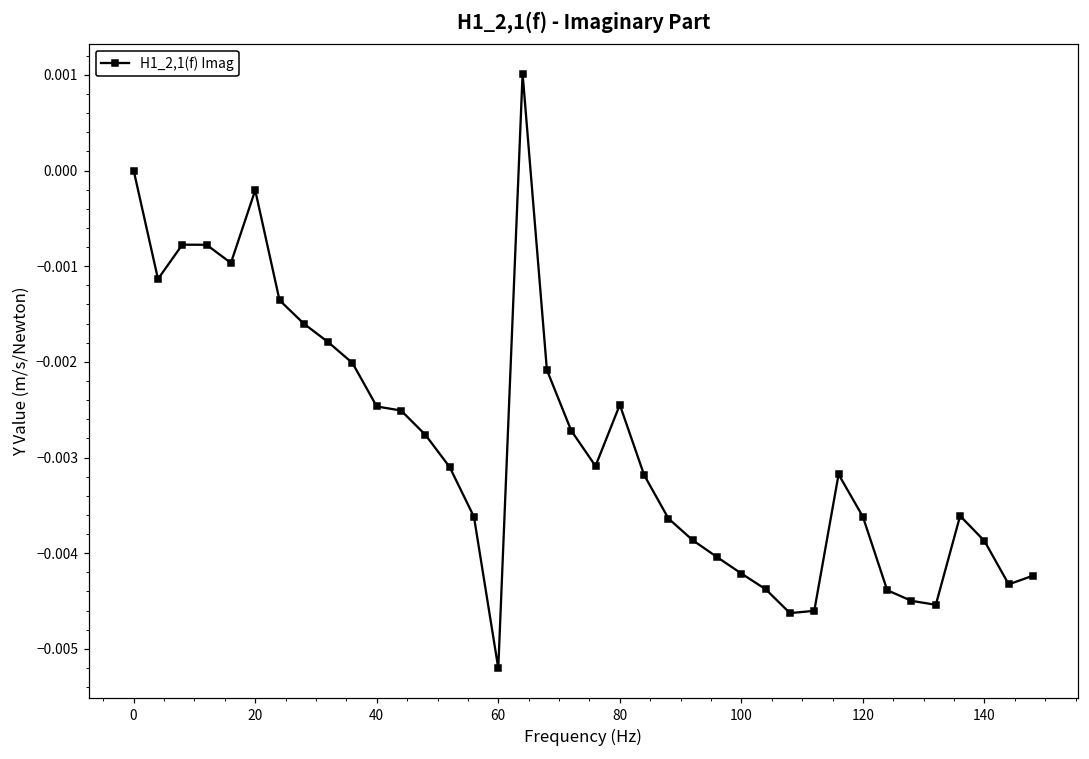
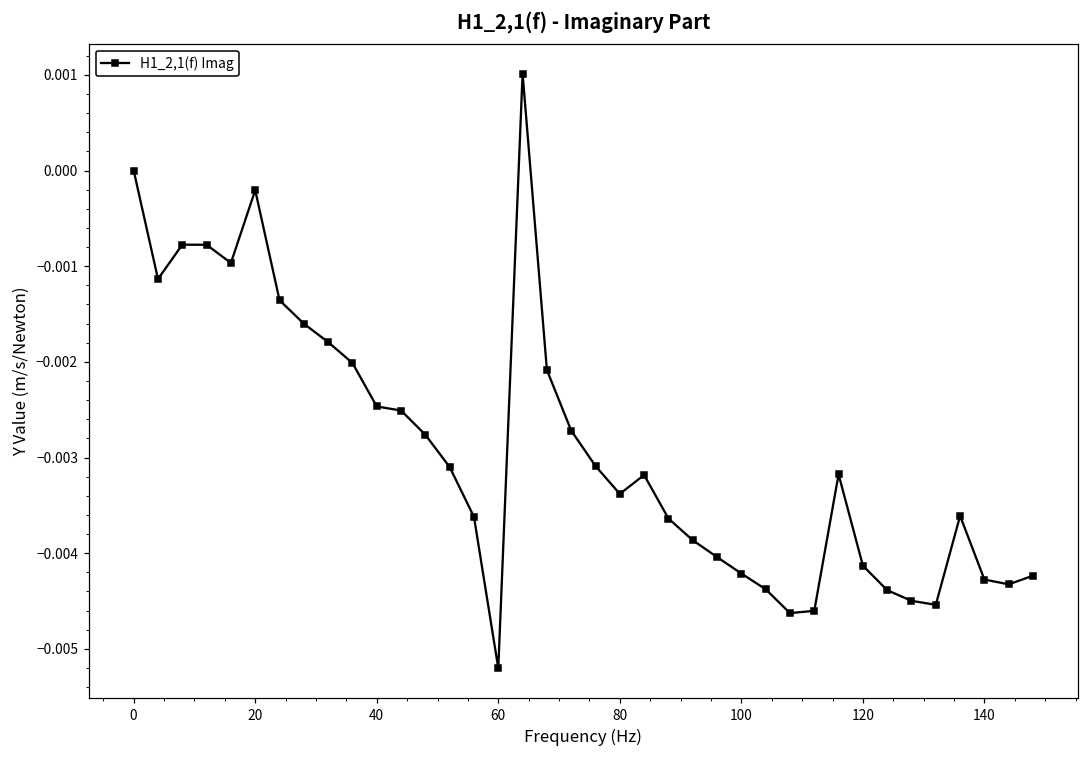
80: -0.0024 -> -0.0034
120: -0.0036 -> -0.0041
140: -0.0039 -> -0.0043
